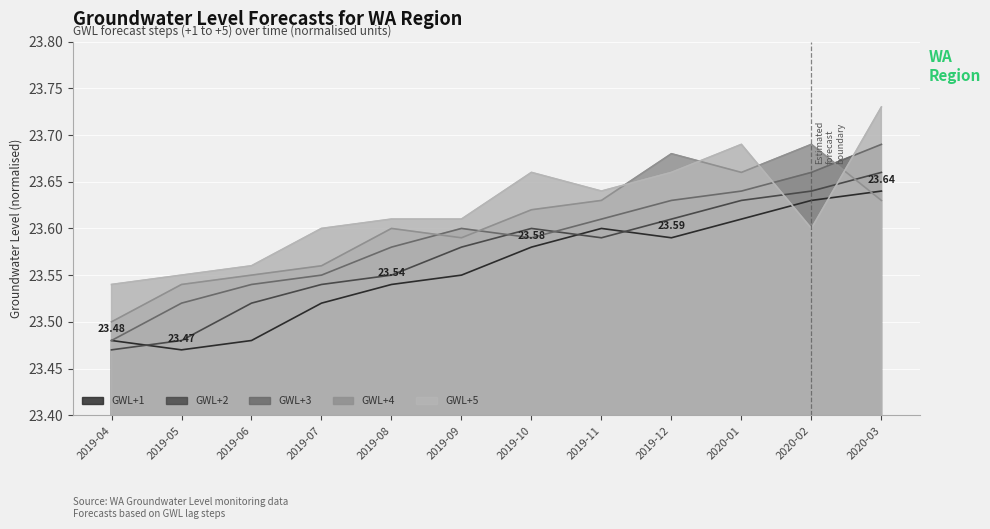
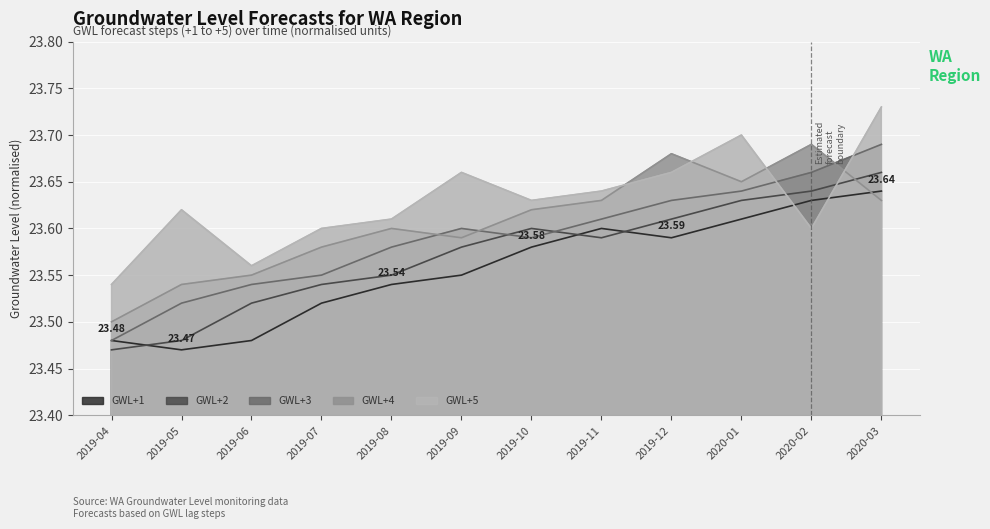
GWL+5, 2019-05: 23.55 -> 23.62
GWL+4, 2019-07: 23.56 -> 23.58
GWL+5, 2019-09: 23.61 -> 23.66
GWL+5, 2019-10: 23.66 -> 23.63
GWL+4, 2020-01: 23.66 -> 23.65
GWL+5, 2020-01: 23.69 -> 23.70
